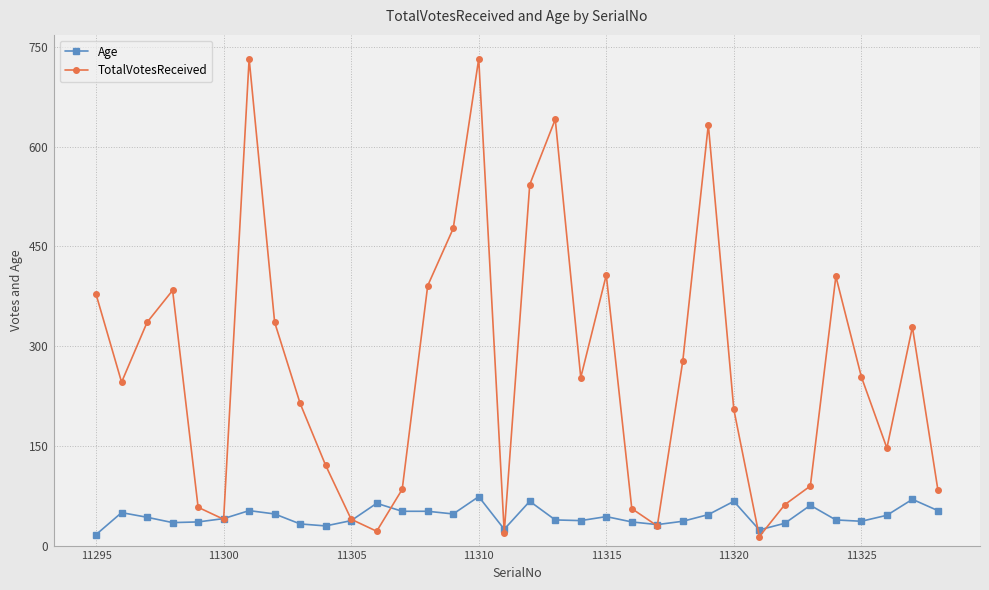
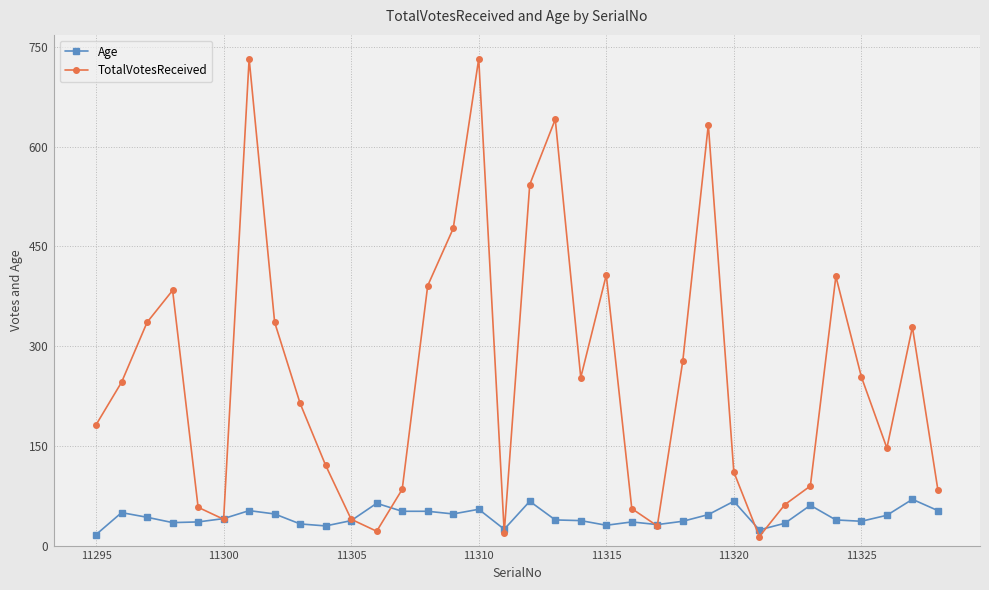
TotalVotesReceived, 11295: 380 -> 180
Age, 11310: 70 -> 60
Age, 11315: 40 -> 30
TotalVotesReceived, 11320: 210 -> 110
